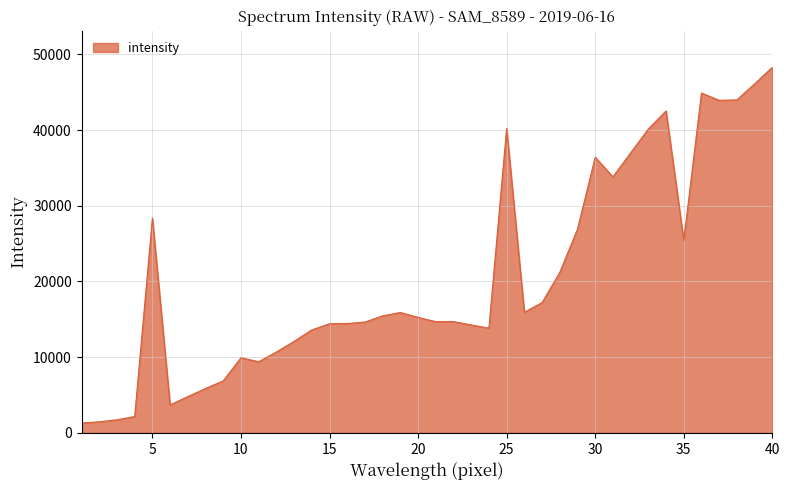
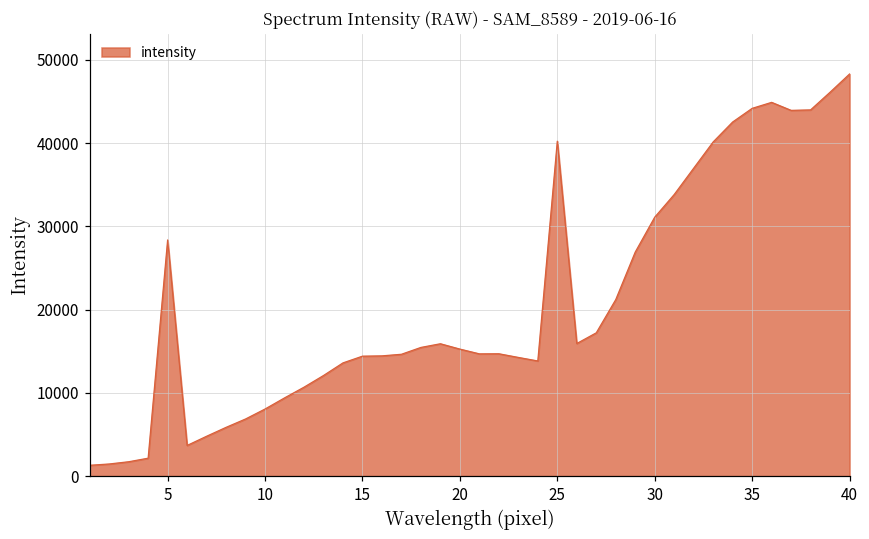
10: 10000 -> 8000
30: 36000 -> 31000
35: 25000 -> 44000
